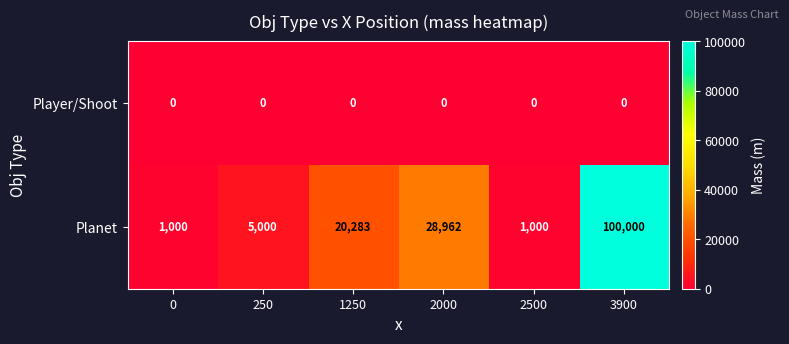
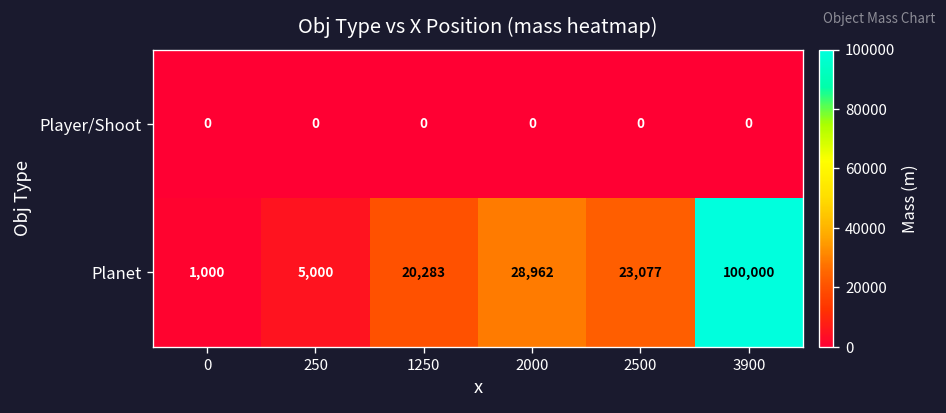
Planet, 2500: 1,000 -> 23,077
